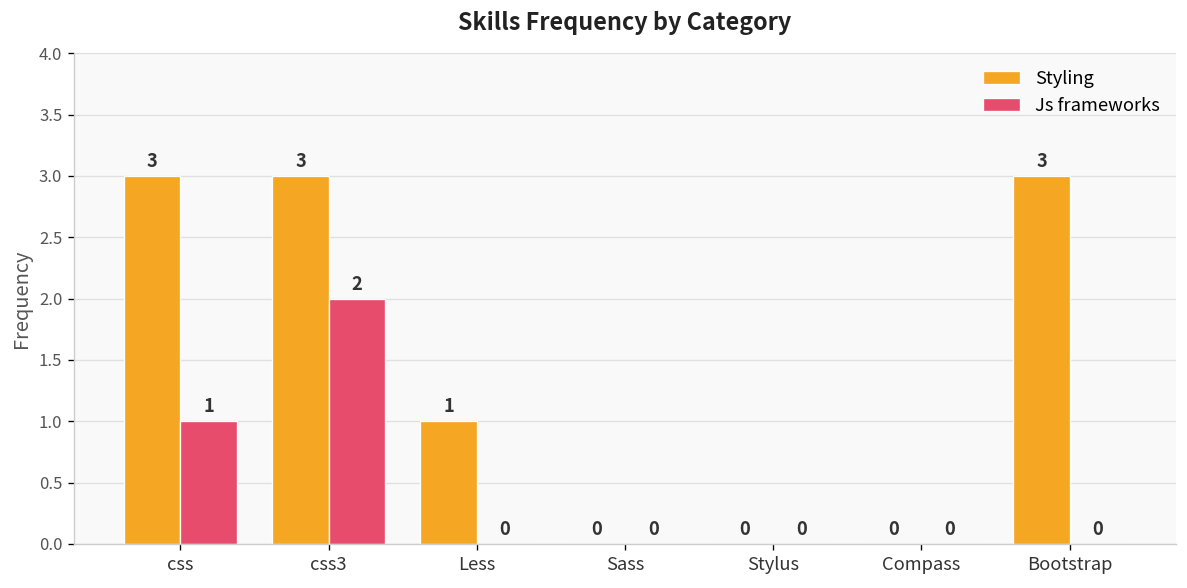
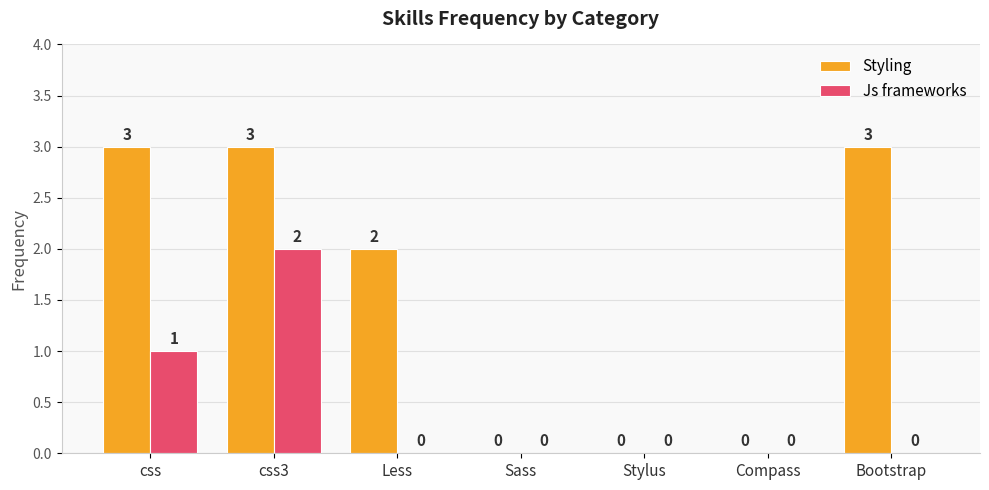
Styling, Less: 1 -> 2
